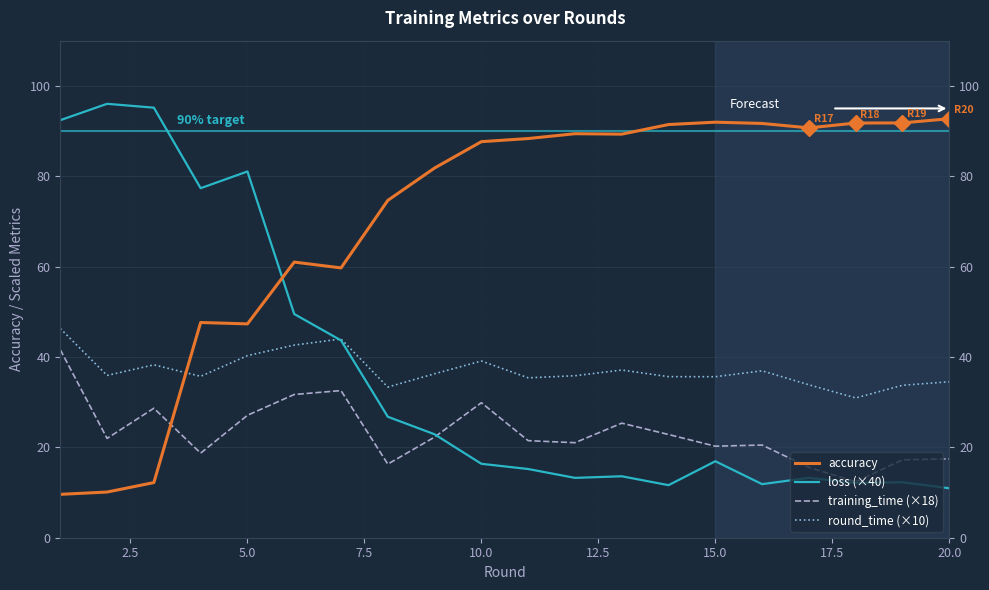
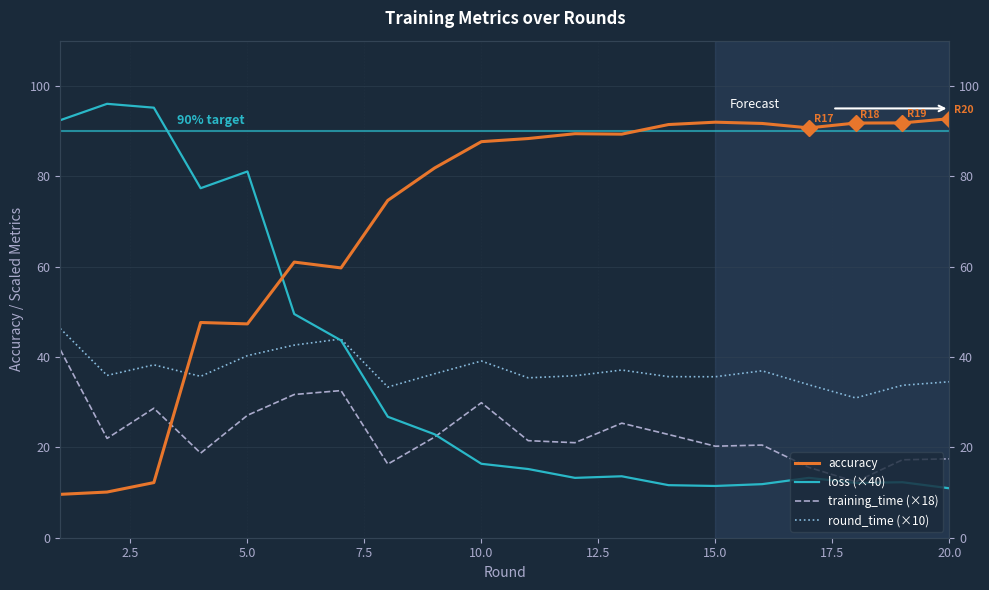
loss (×40), 15.0: 17 -> 11
